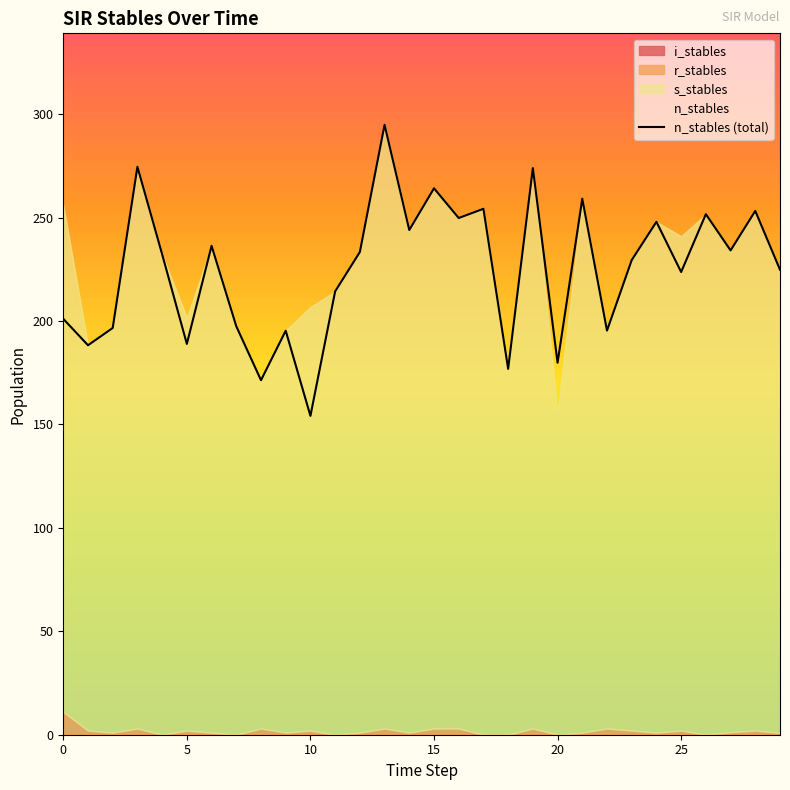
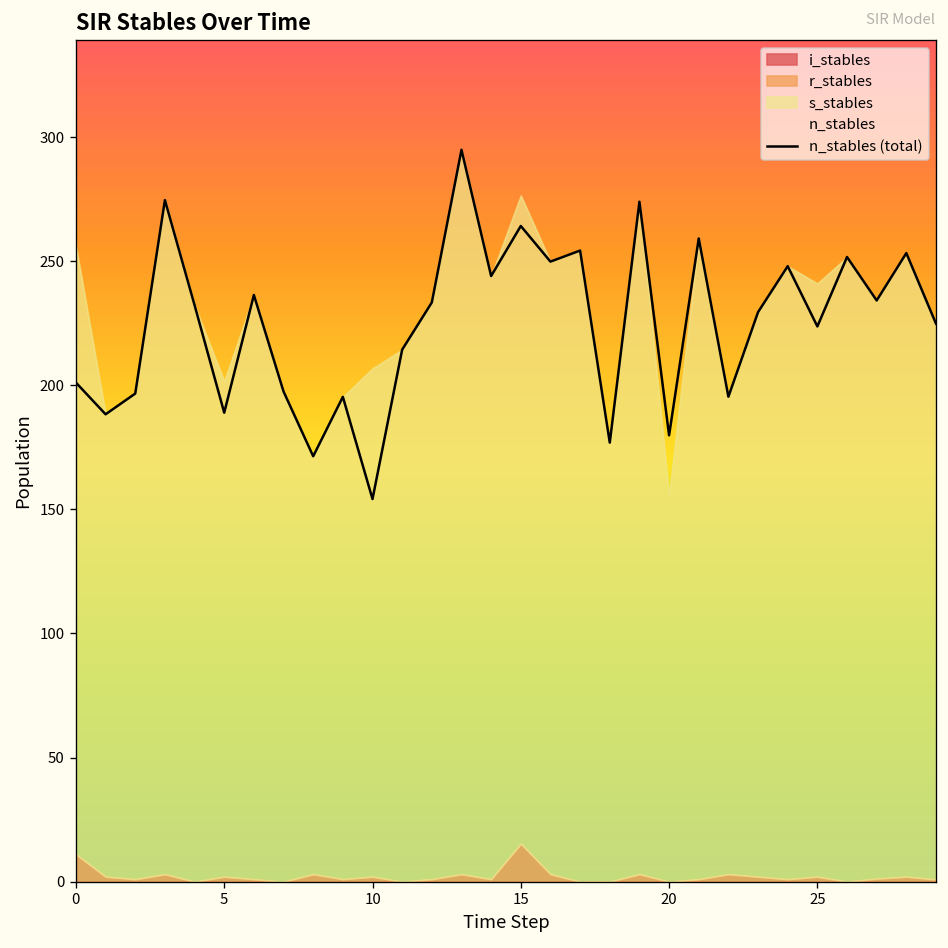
r_stables, 15: 3 -> 15
